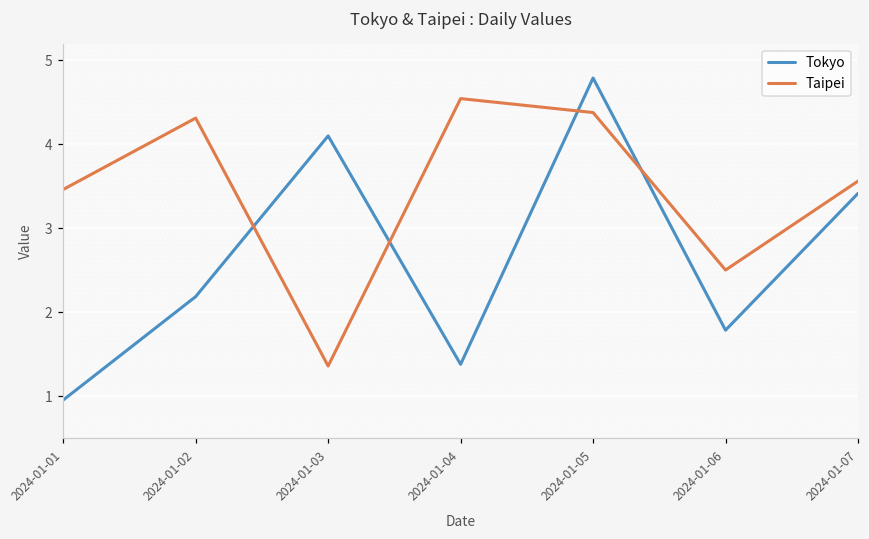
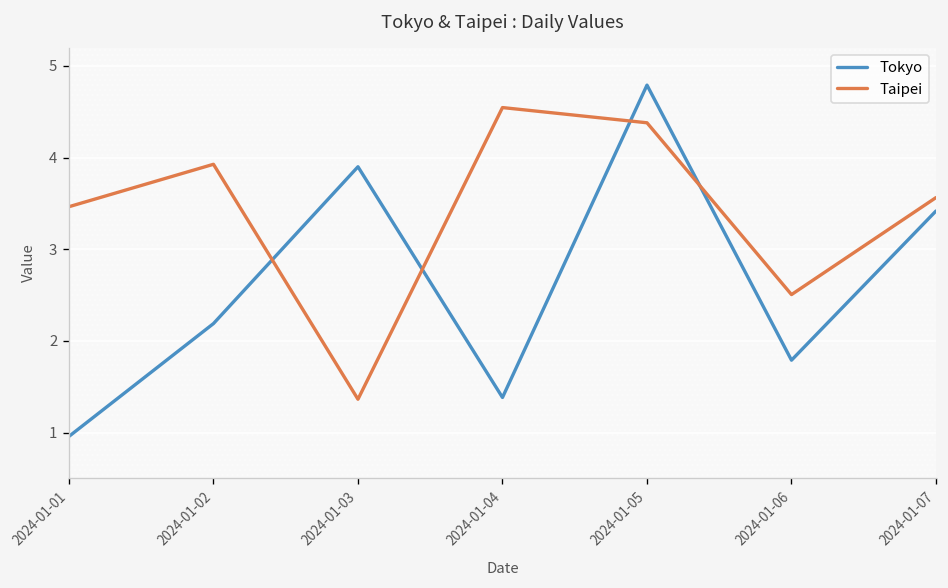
Taipei, 2024-01-02: 4.3 -> 3.9
Tokyo, 2024-01-03: 4.1 -> 3.9
